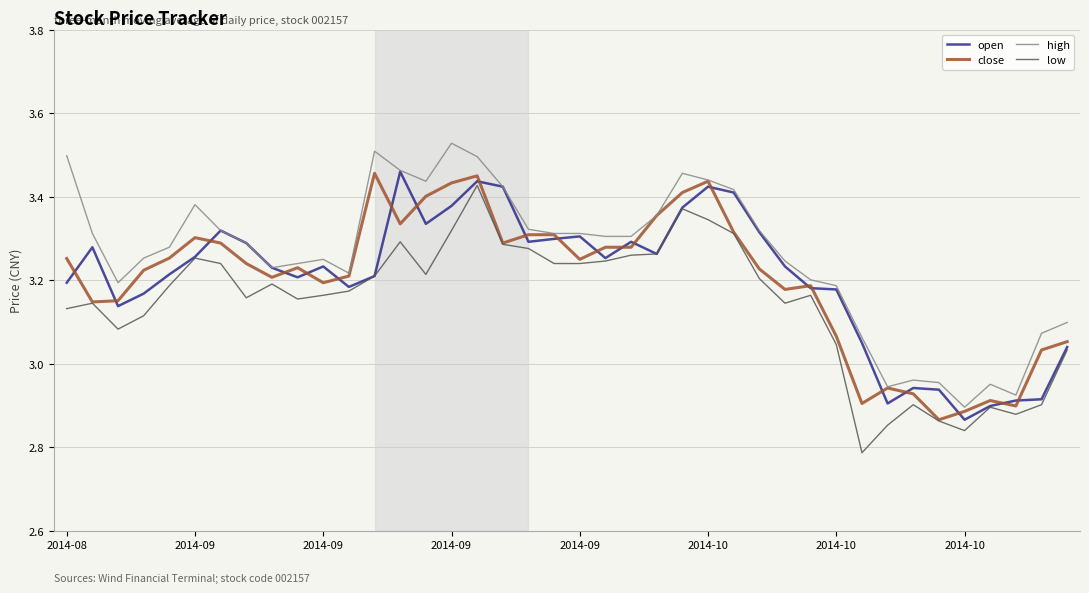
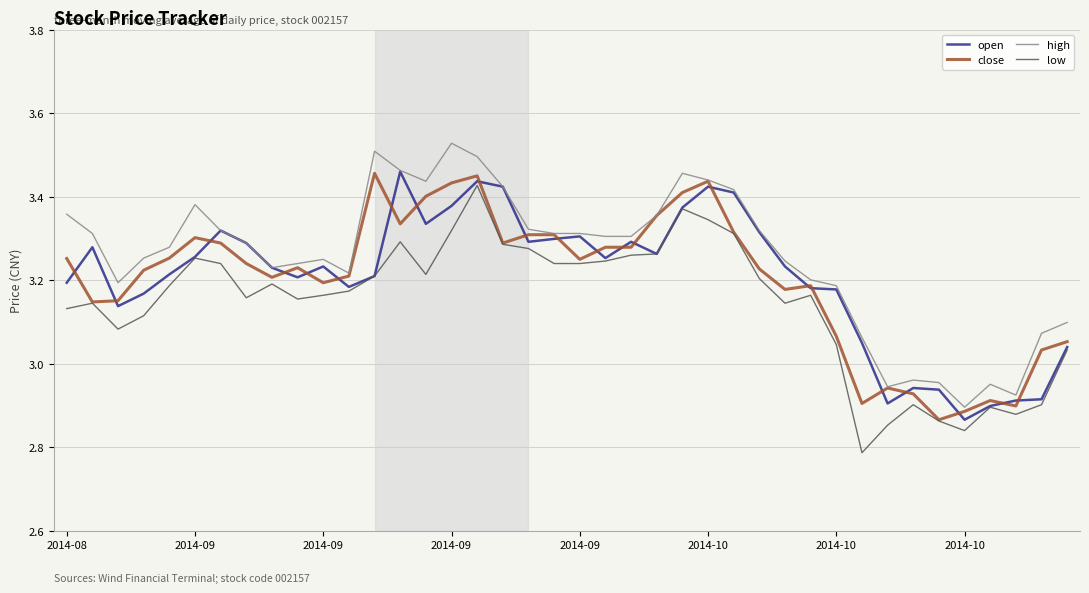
high, 2014-08: 3.50 -> 3.36
